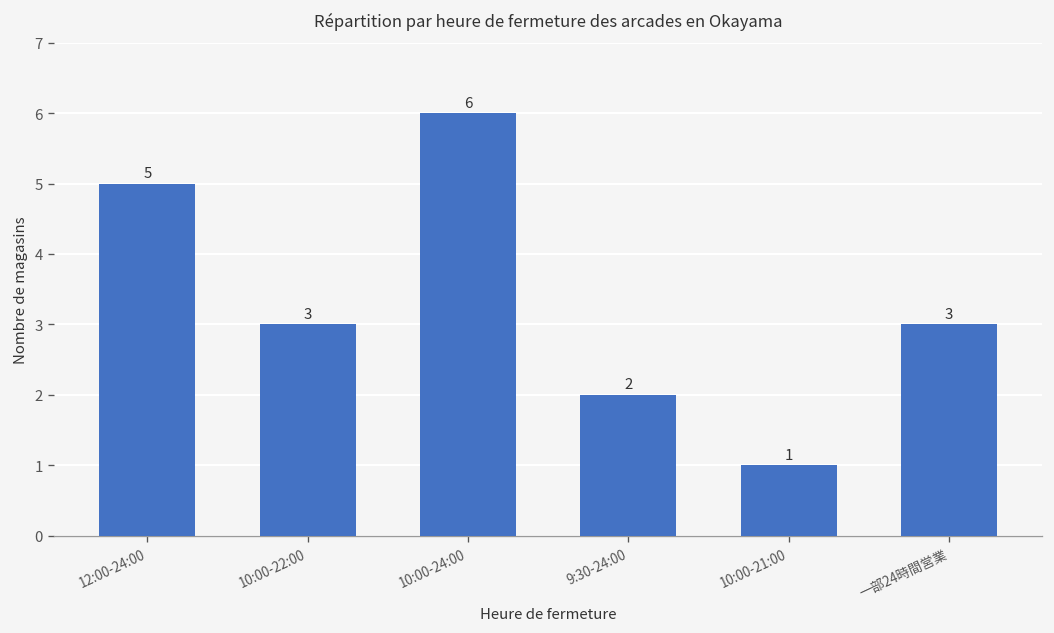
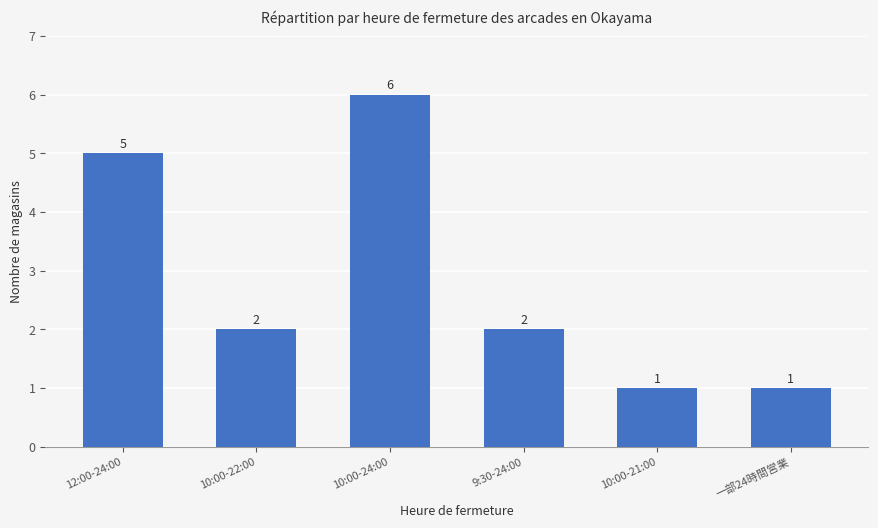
10:00-22:00: 3 -> 2
一部24時間営業: 3 -> 1
